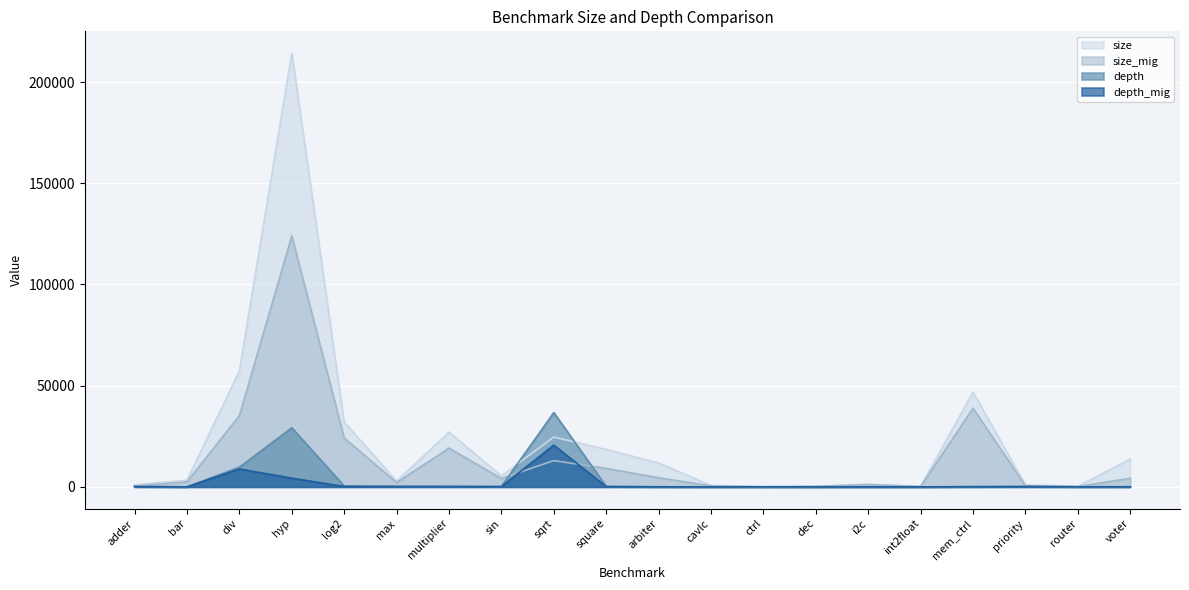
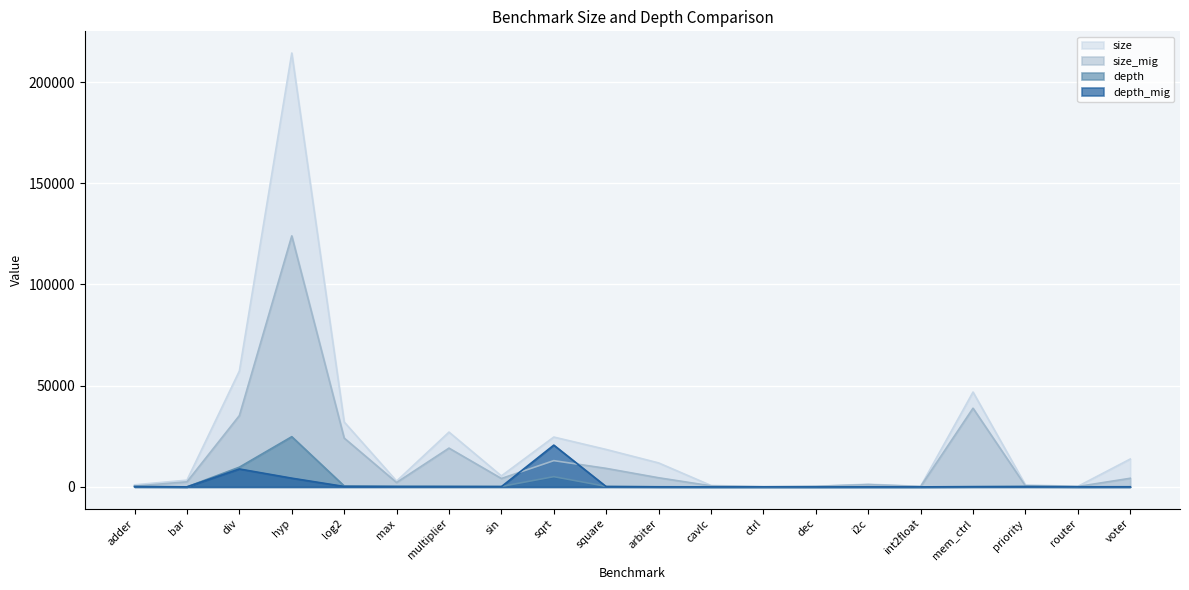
depth, hyp: 29000 -> 25000
depth, sqrt: 37000 -> 5000
